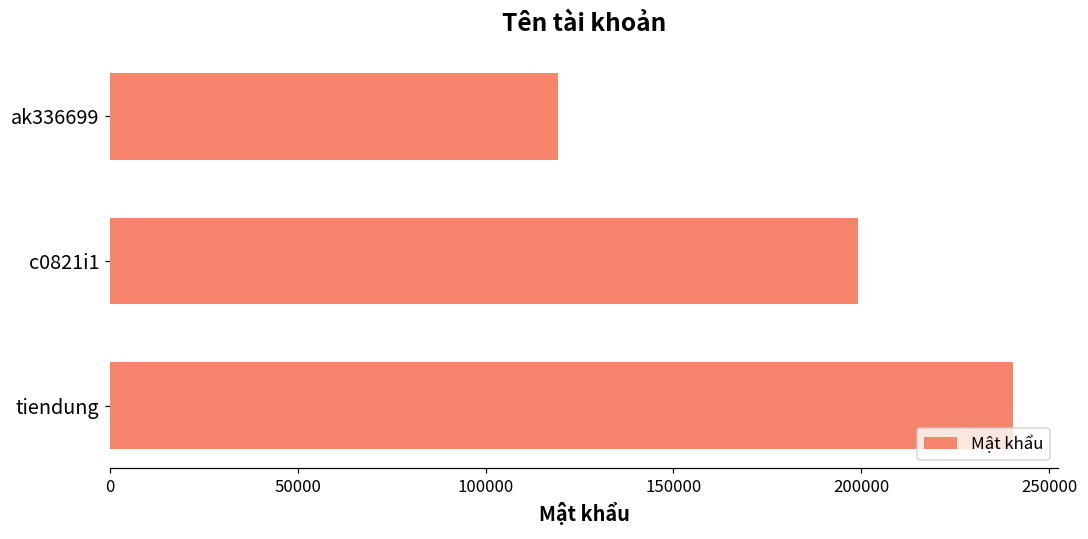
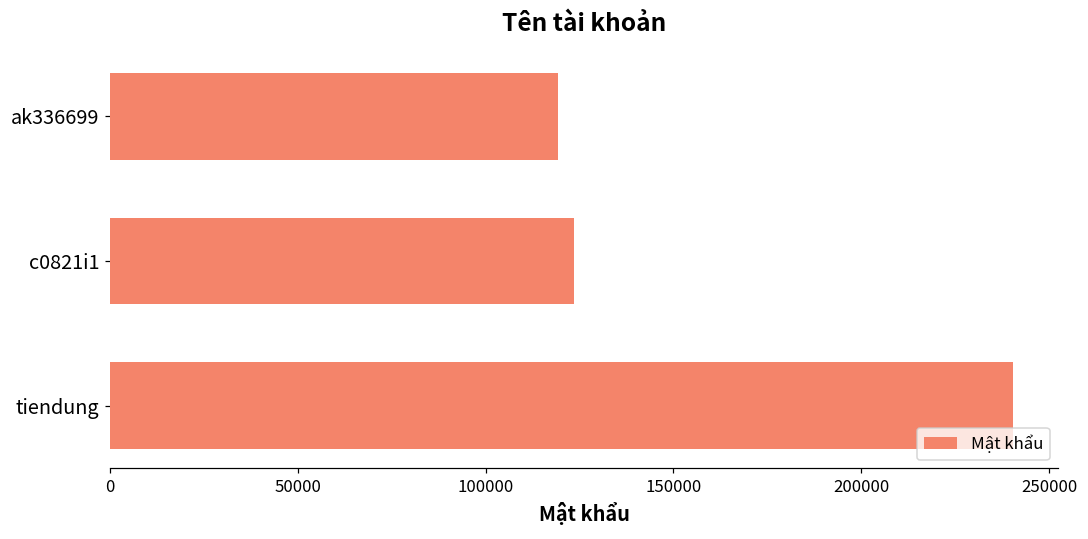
c0821i1: 199000 -> 123000
